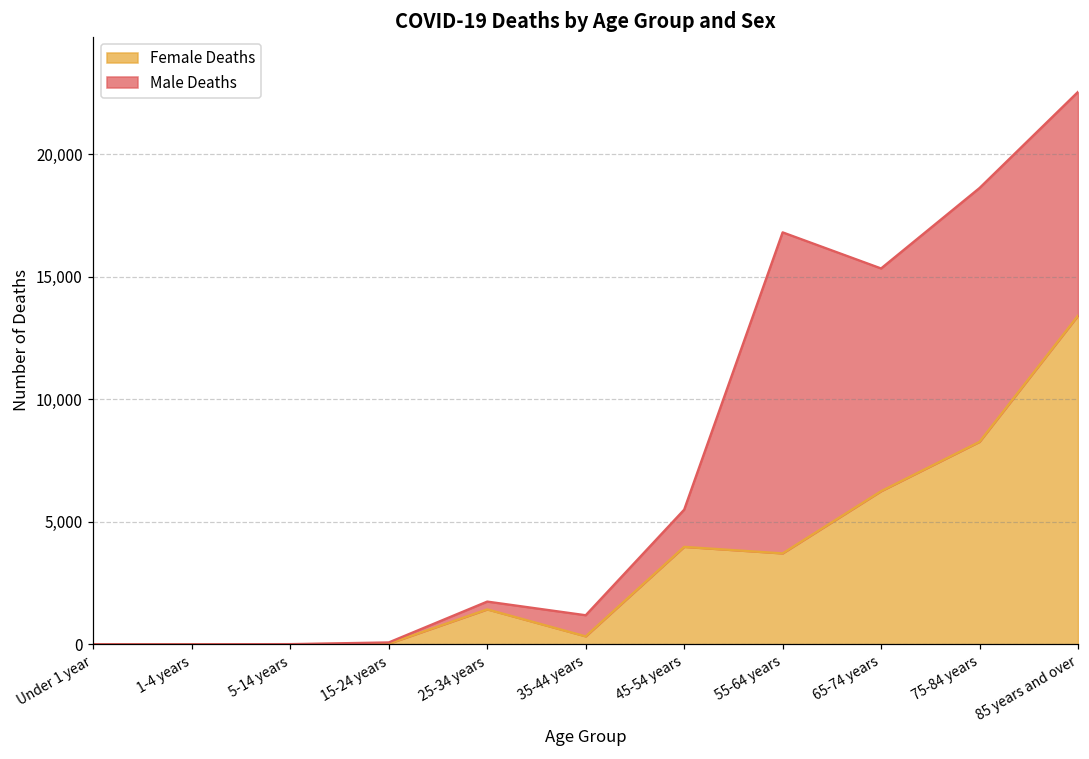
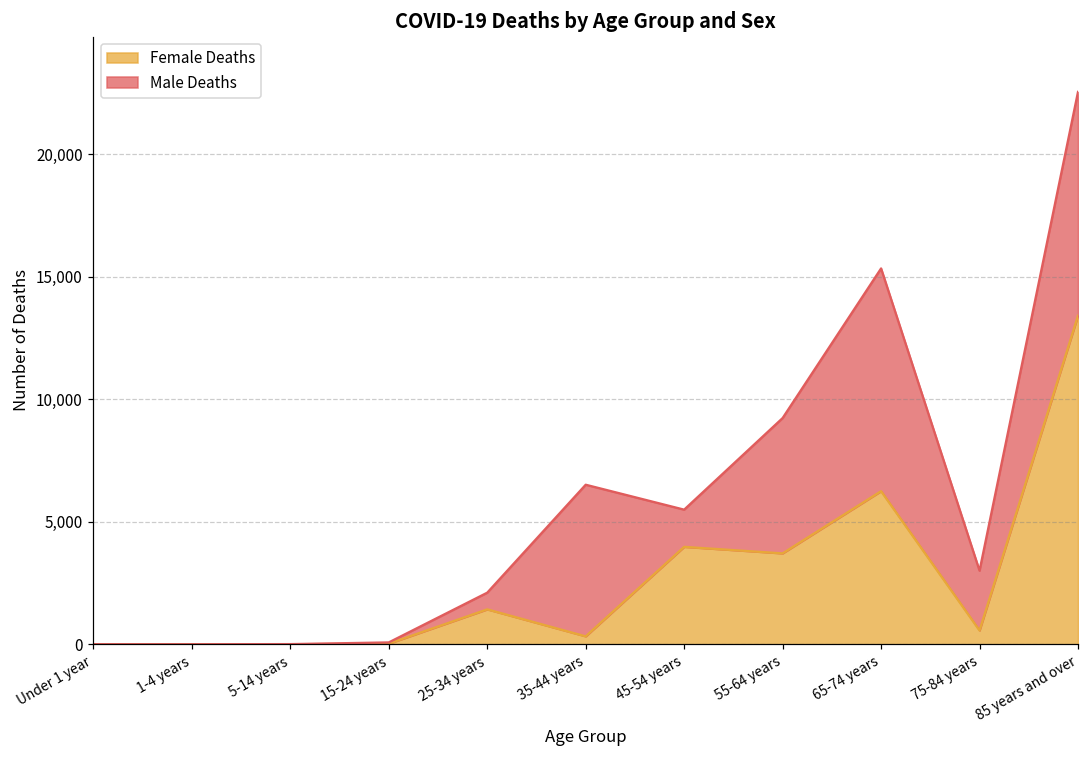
Male Deaths, 25-34 years: 300 -> 700
Male Deaths, 35-44 years: 900 -> 6,200
Male Deaths, 55-64 years: 13,100 -> 5,500
Female Deaths, 75-84 years: 8,300 -> 600
Male Deaths, 75-84 years: 10,400 -> 2,400
